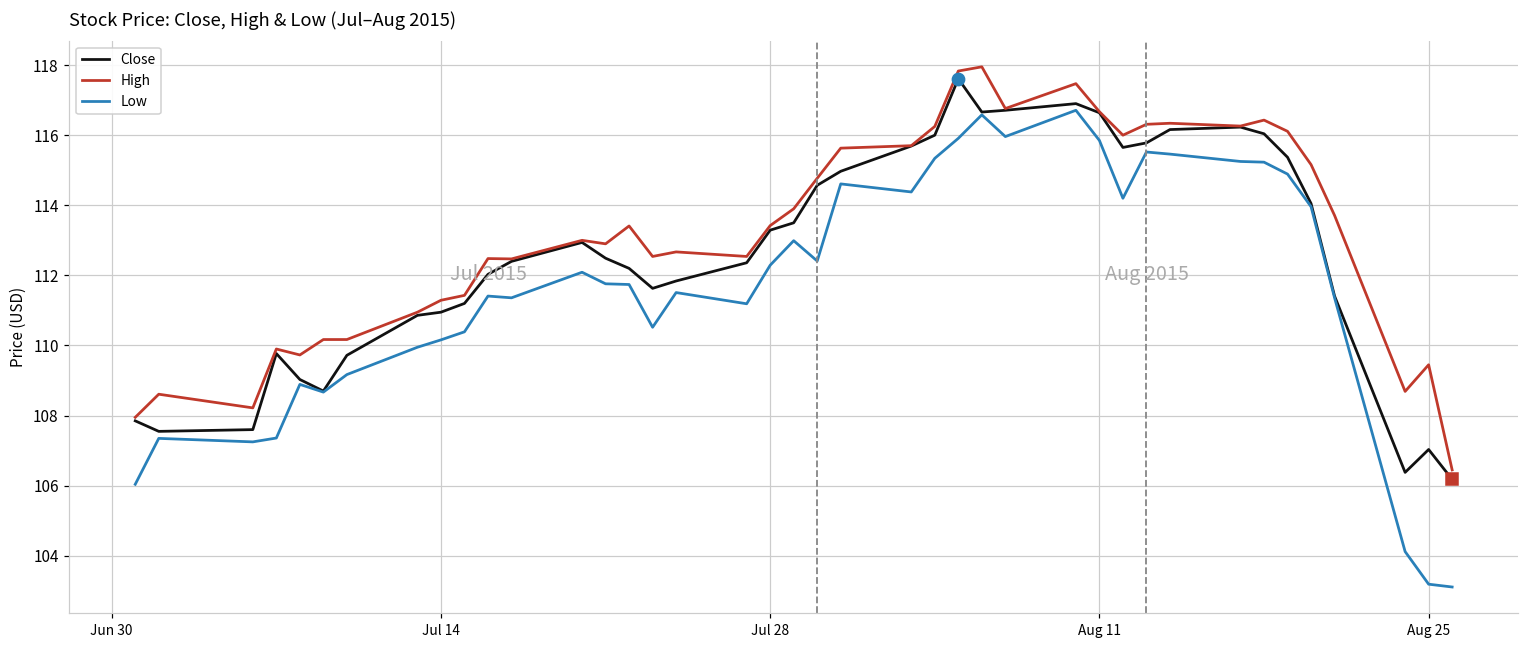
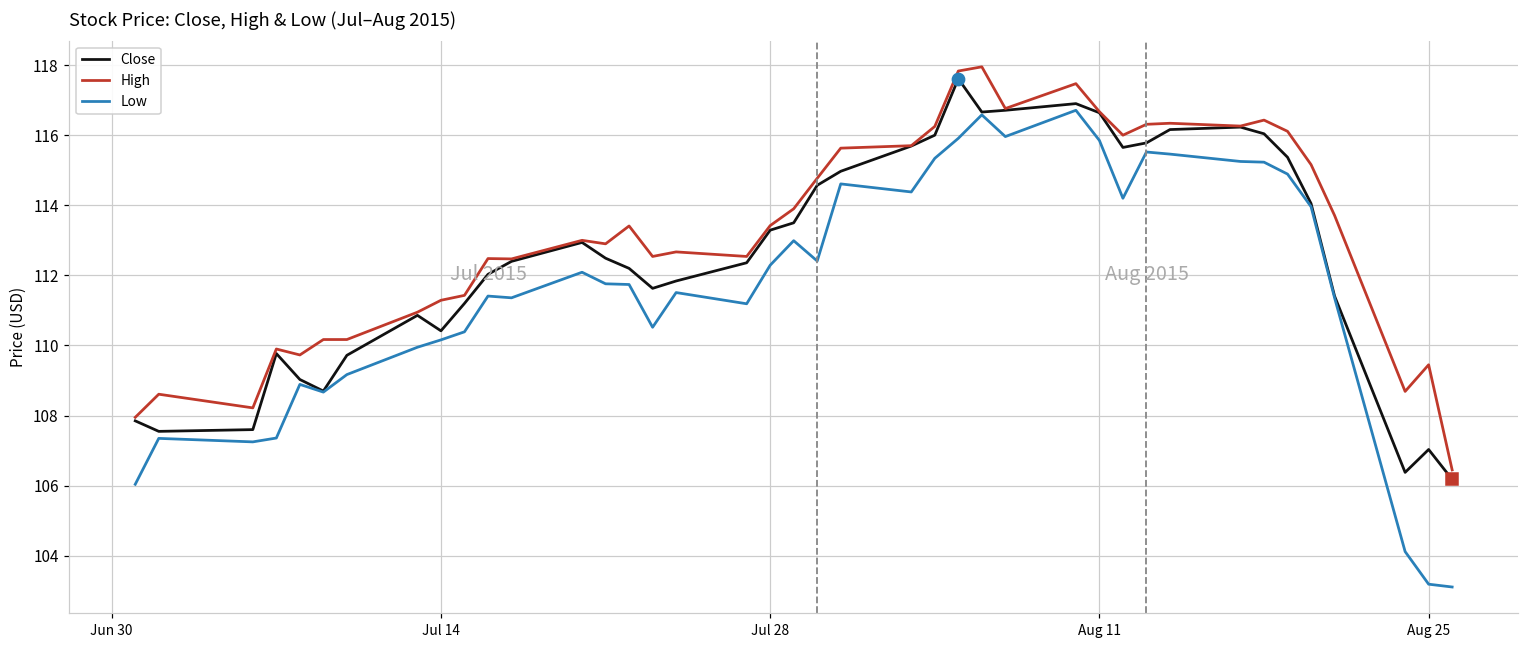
Close, Jul 14: 110.9 -> 110.4
